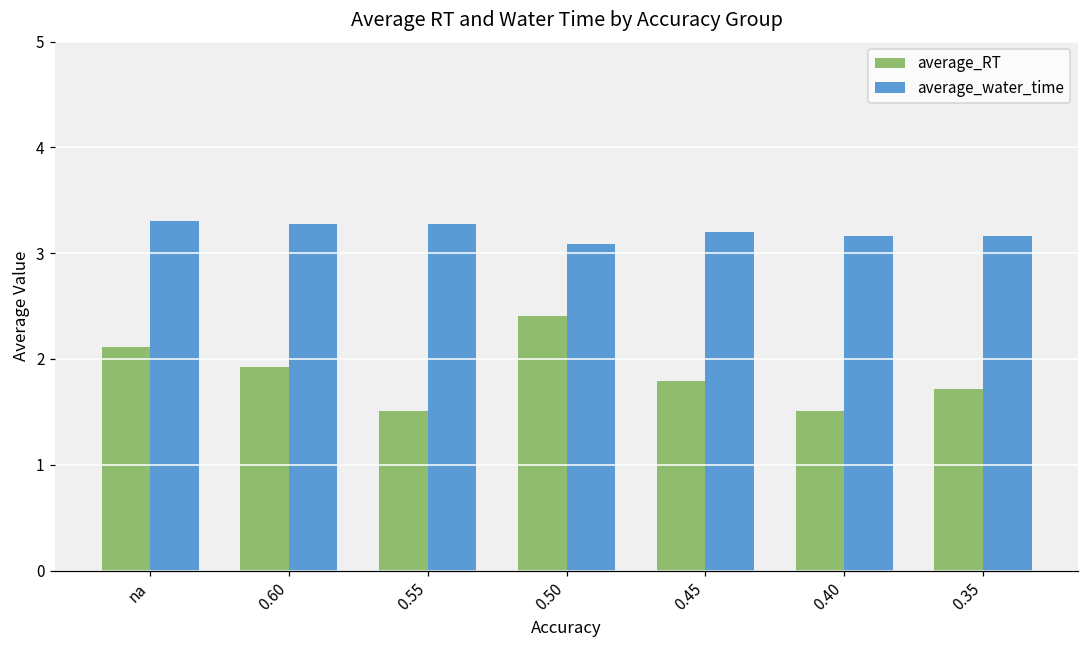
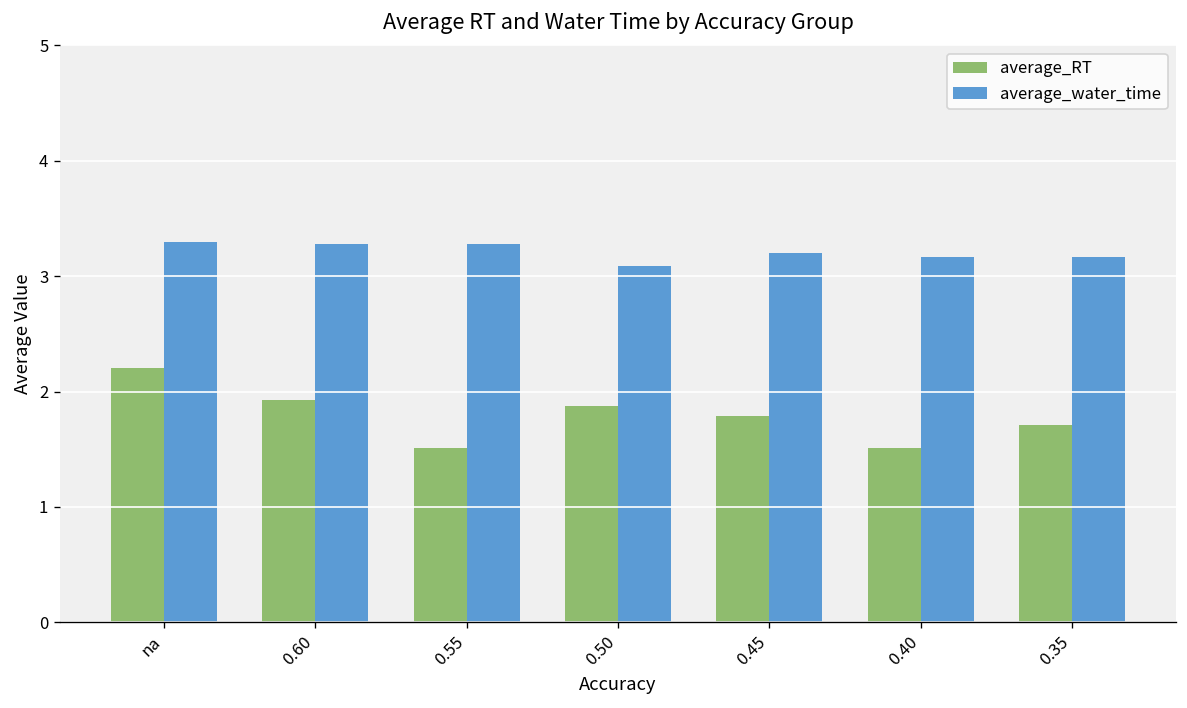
average_RT, na: 2.1 -> 2.2
average_RT, 0.50: 2.4 -> 1.9
